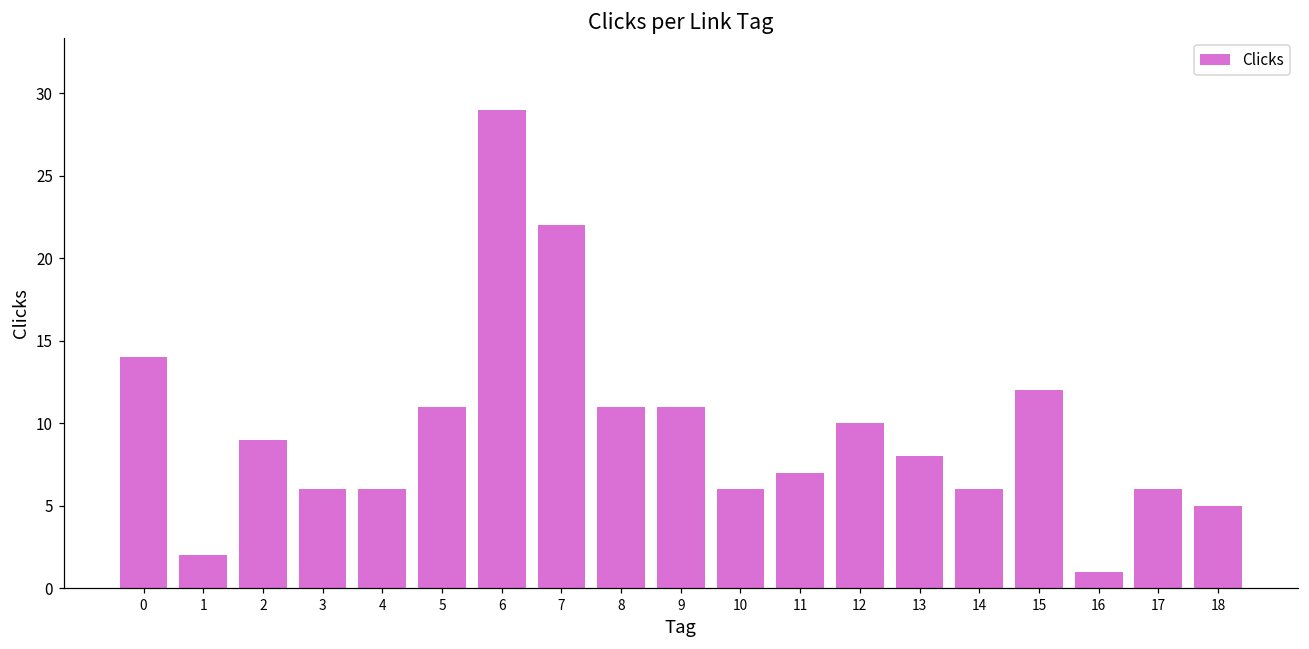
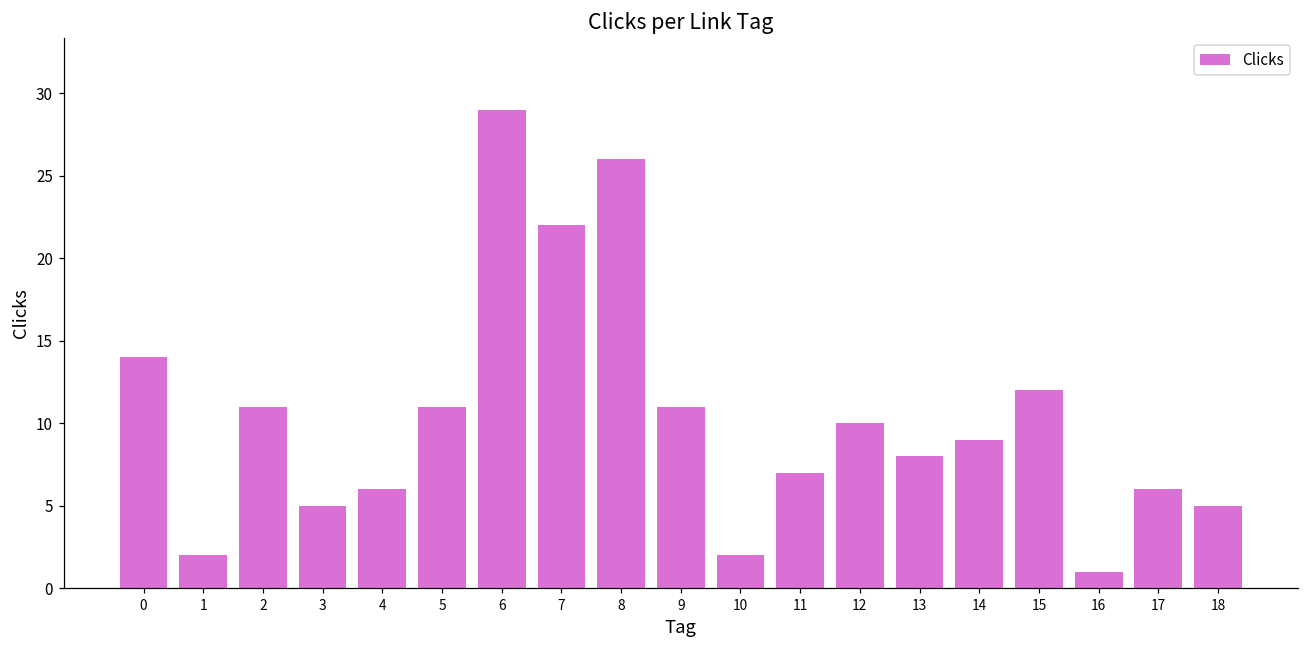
2: 9 -> 11
3: 6 -> 5
8: 11 -> 26
10: 6 -> 2
14: 6 -> 9
